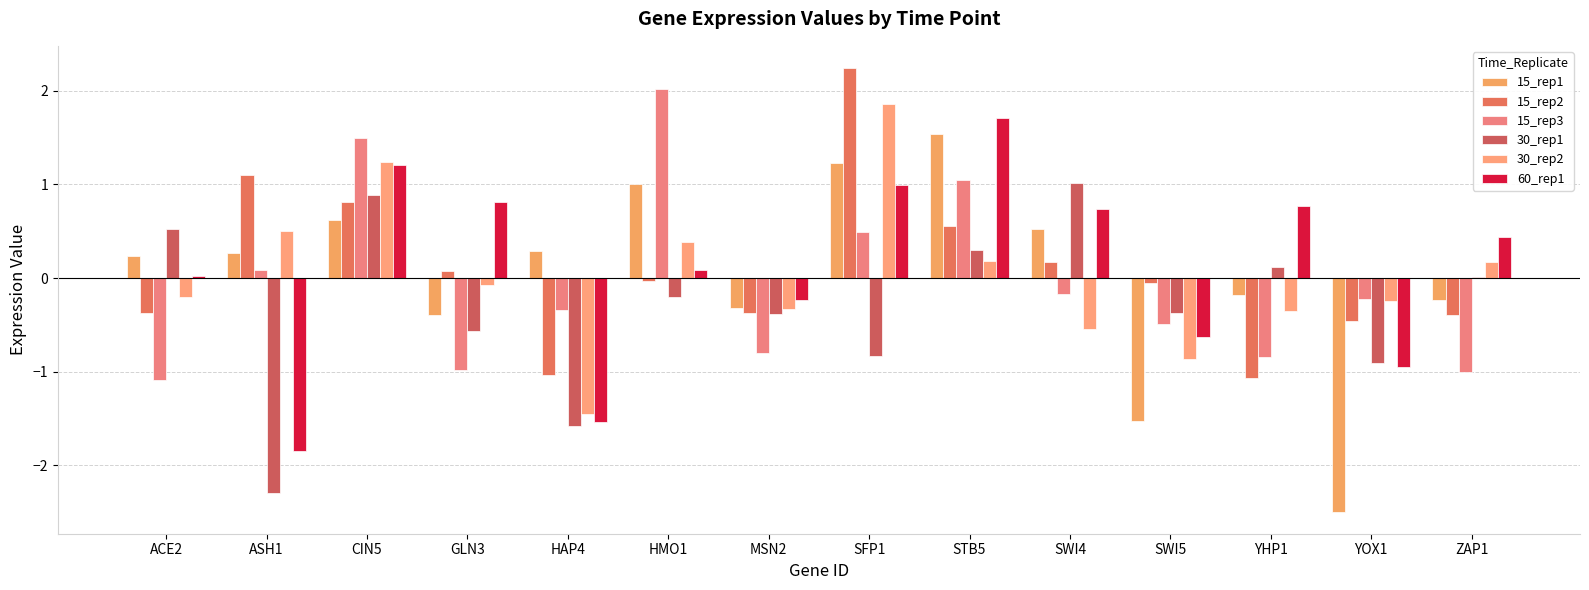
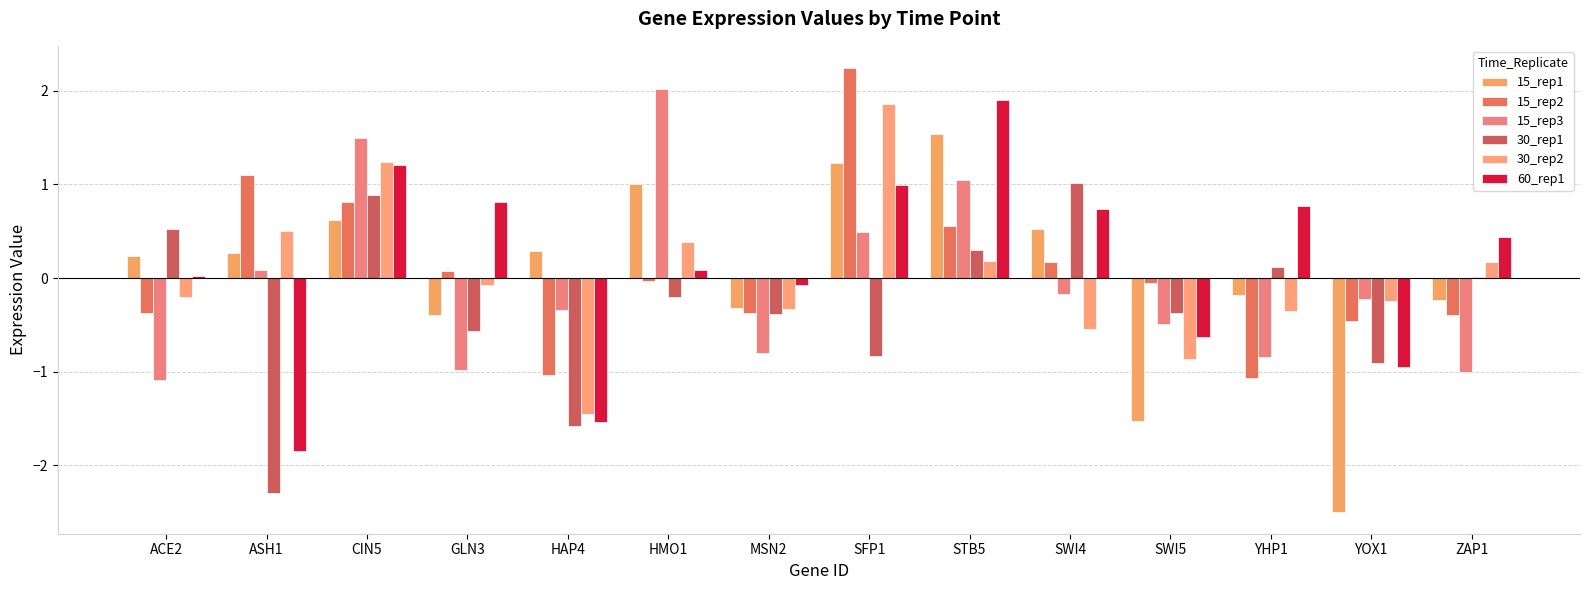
60_rep1, MSN2: -0.2 -> -0.1
60_rep1, STB5: 1.7 -> 1.9
